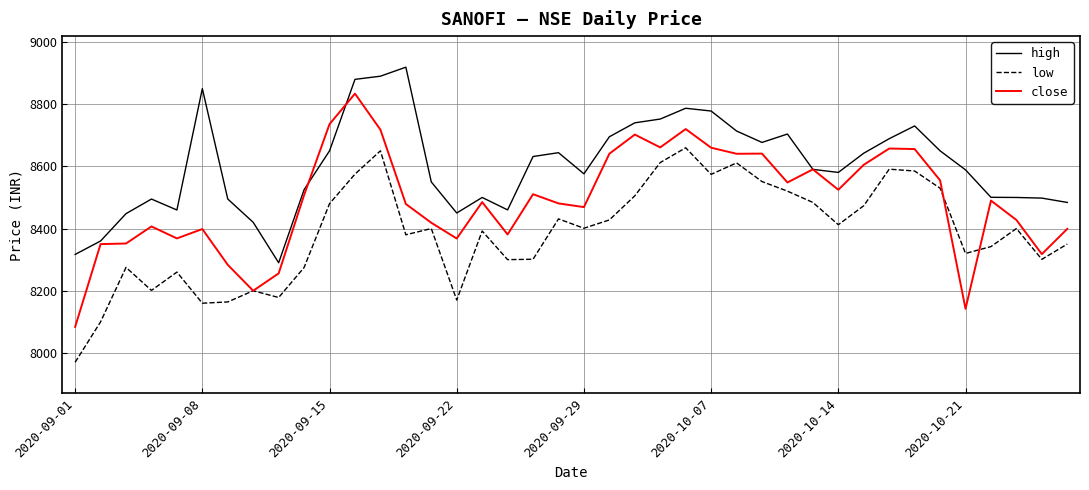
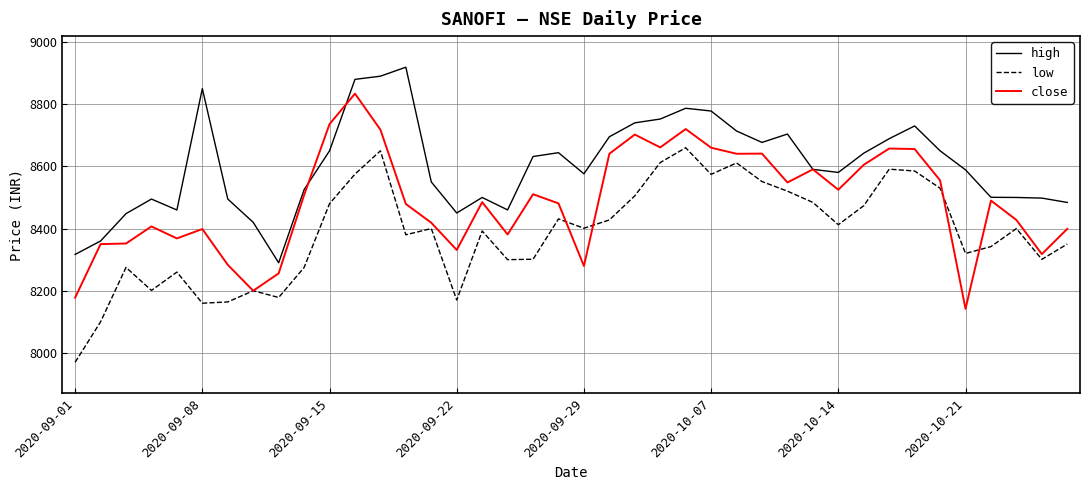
close, 2020-09-01: 8080 -> 8180
close, 2020-09-22: 8370 -> 8330
close, 2020-09-29: 8470 -> 8280
